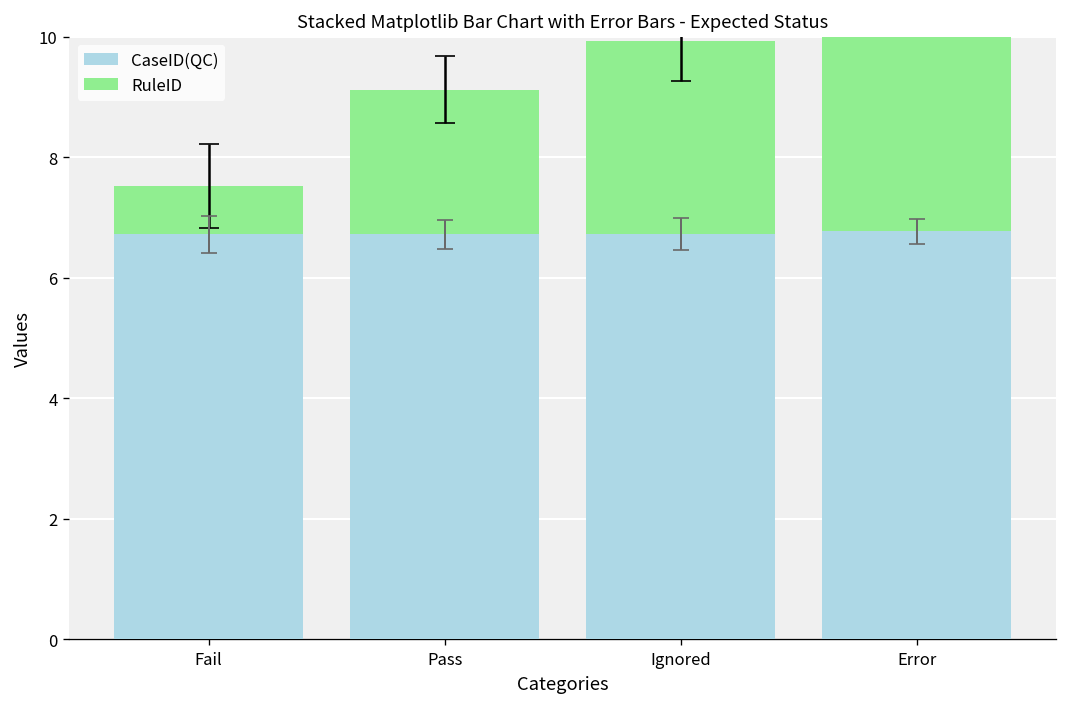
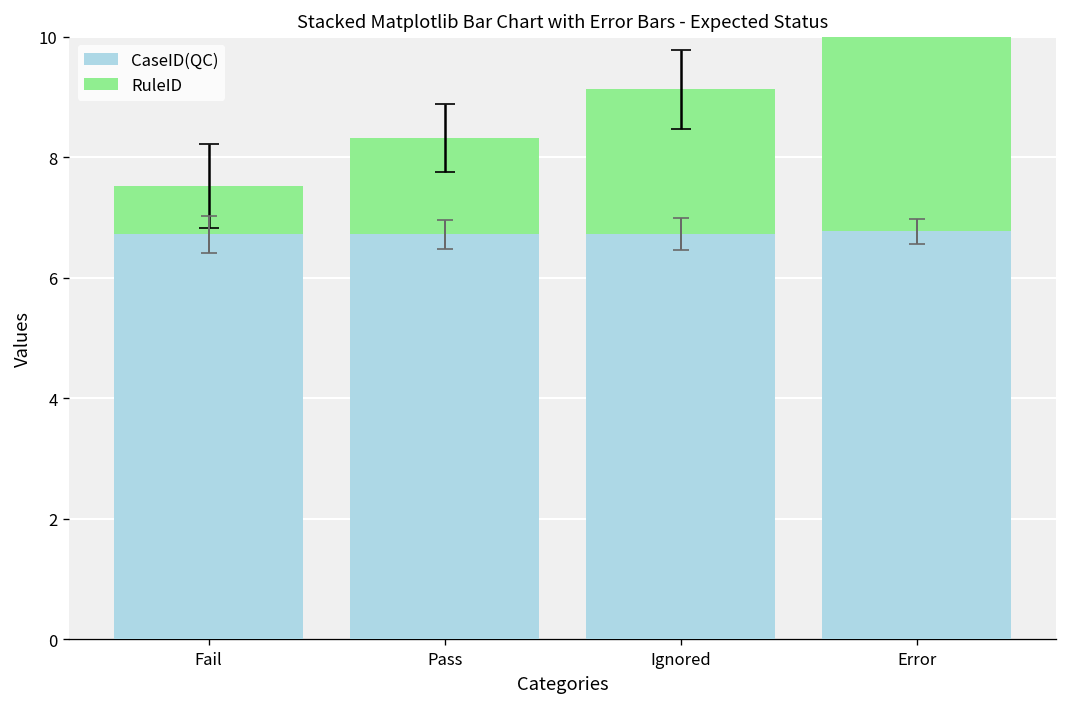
RuleID, Pass: 2.4 -> 1.6
RuleID, Ignored: 3.2 -> 2.4
